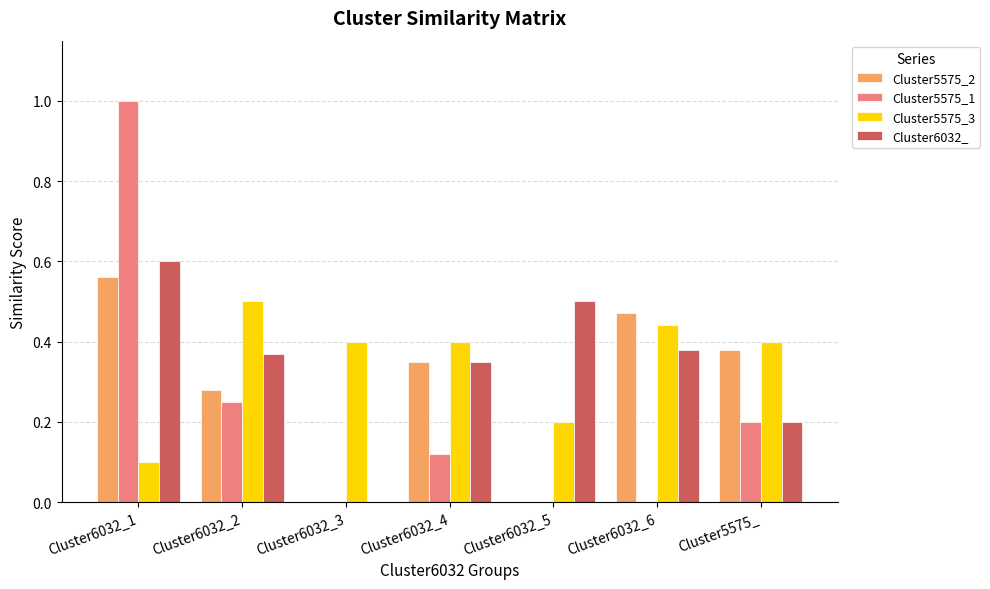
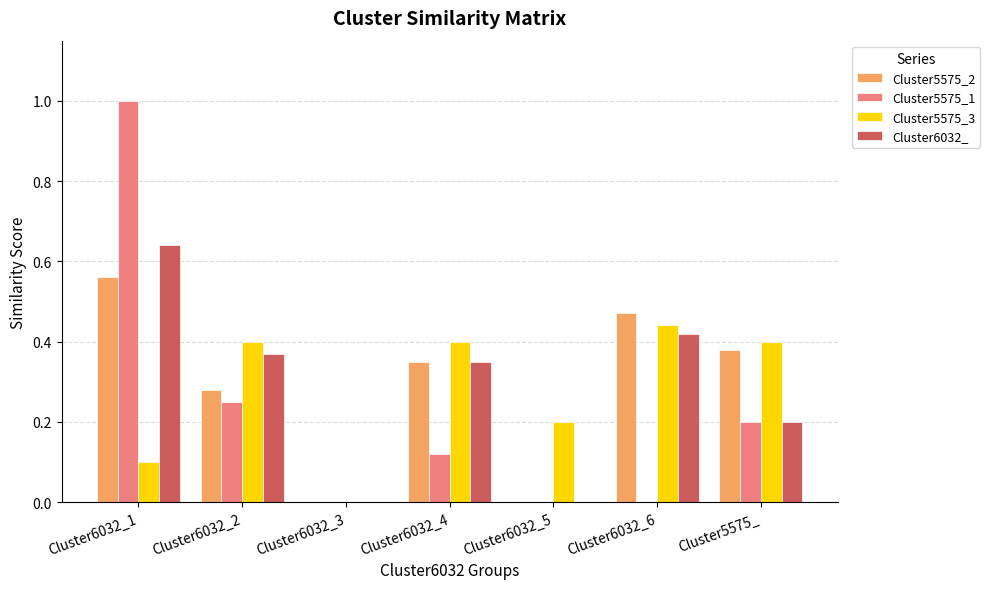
Cluster6032_, Cluster6032_1: 0.60 -> 0.64
Cluster5575_3, Cluster6032_2: 0.5 -> 0.4
Cluster5575_3, Cluster6032_3: 0.4 -> 0.0
Cluster6032_, Cluster6032_5: 0.5 -> 0.0
Cluster6032_, Cluster6032_6: 0.38 -> 0.42
